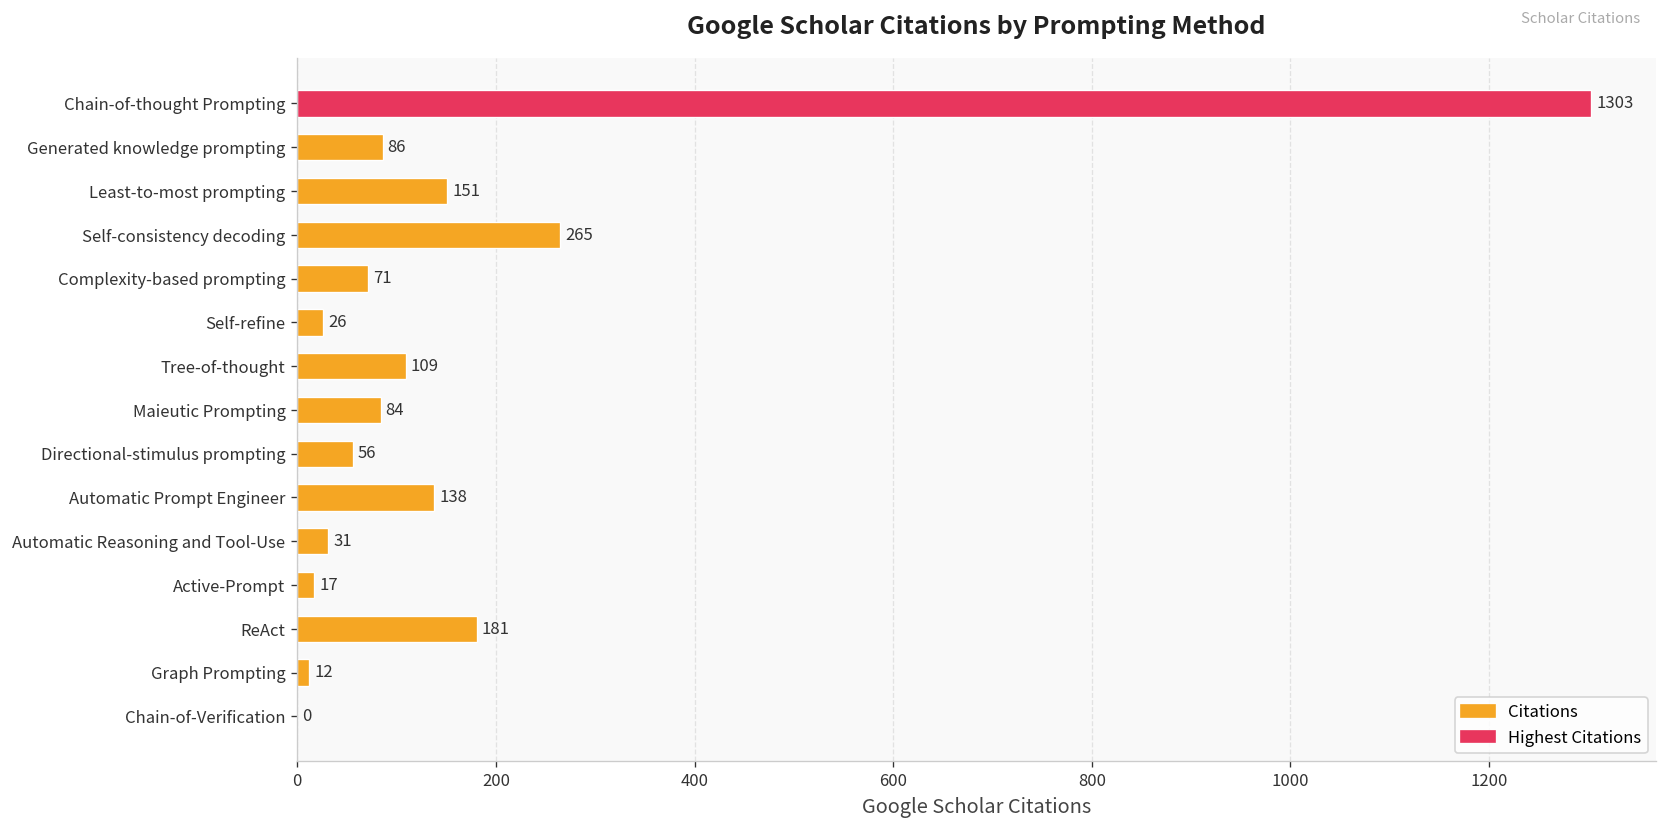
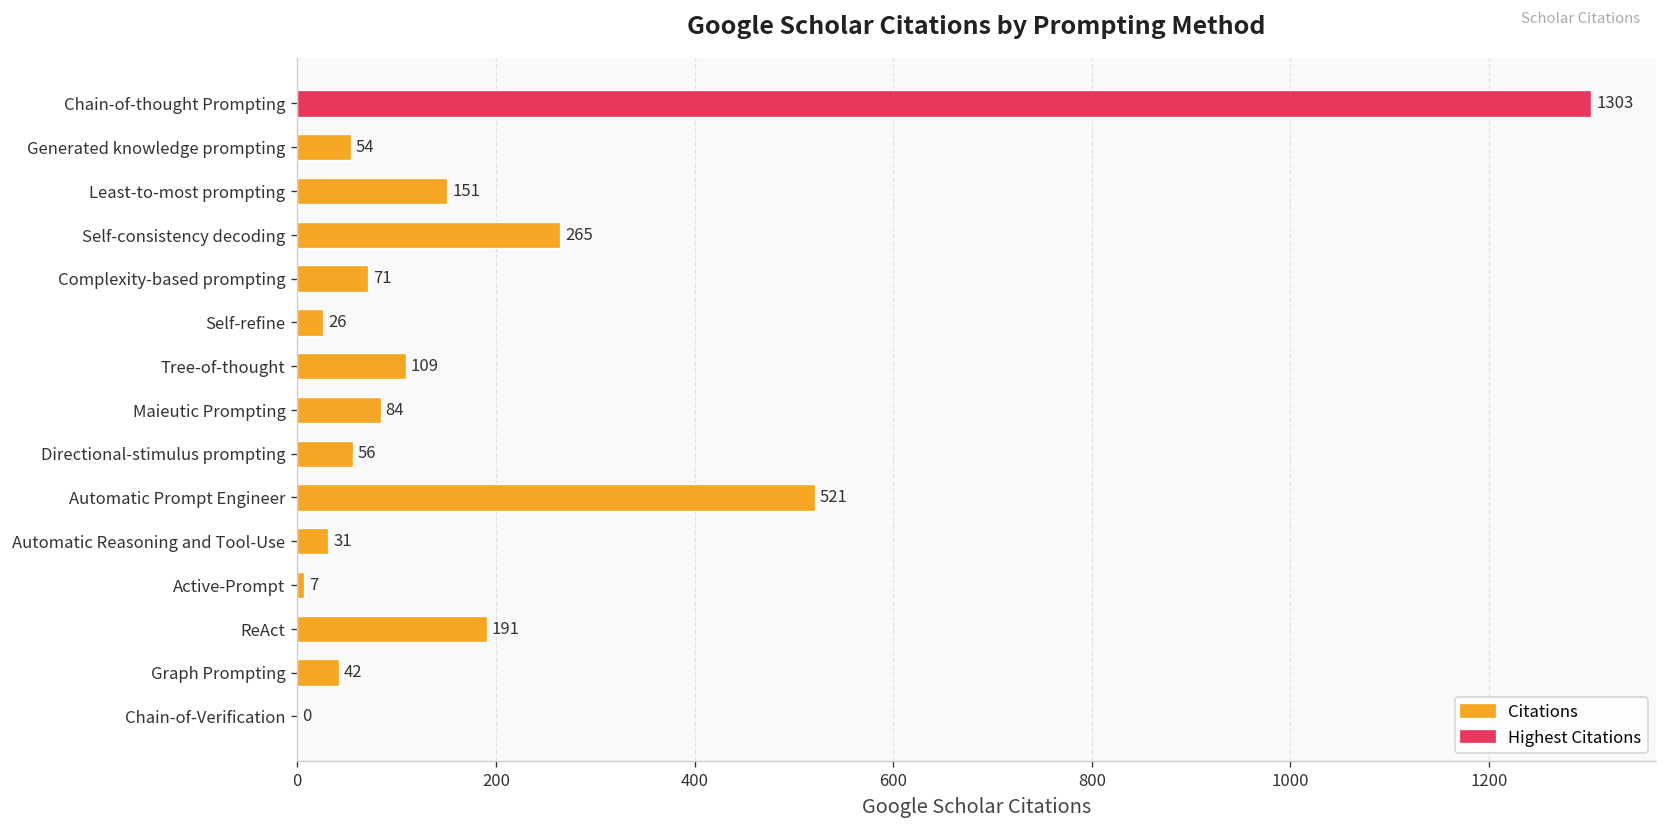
Generated knowledge prompting: 86 -> 54
Automatic Prompt Engineer: 138 -> 521
Active-Prompt: 17 -> 7
ReAct: 181 -> 191
Graph Prompting: 12 -> 42
